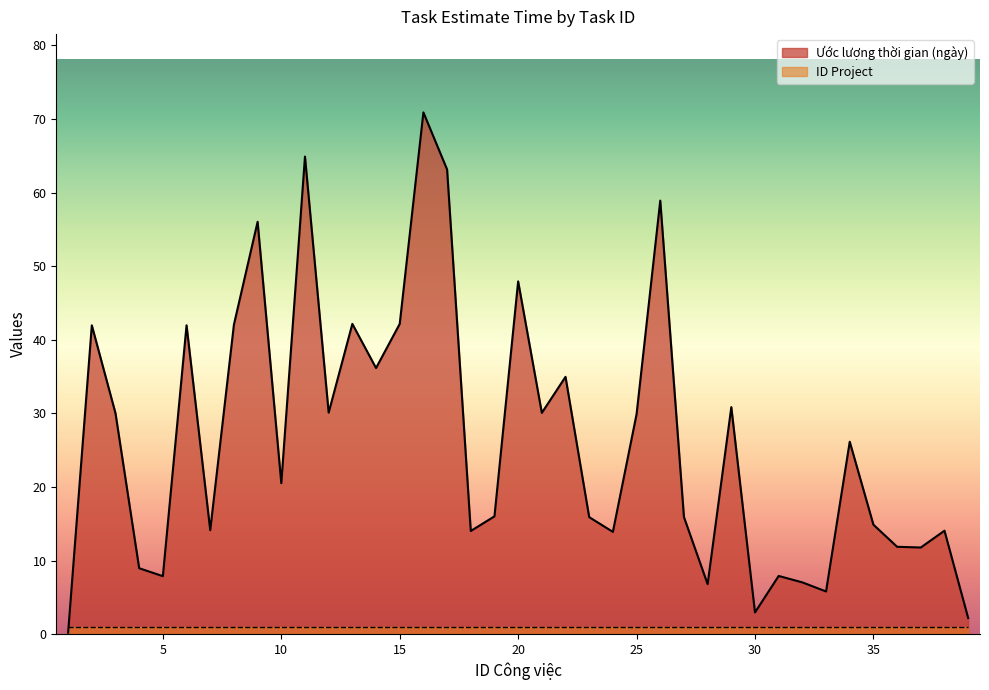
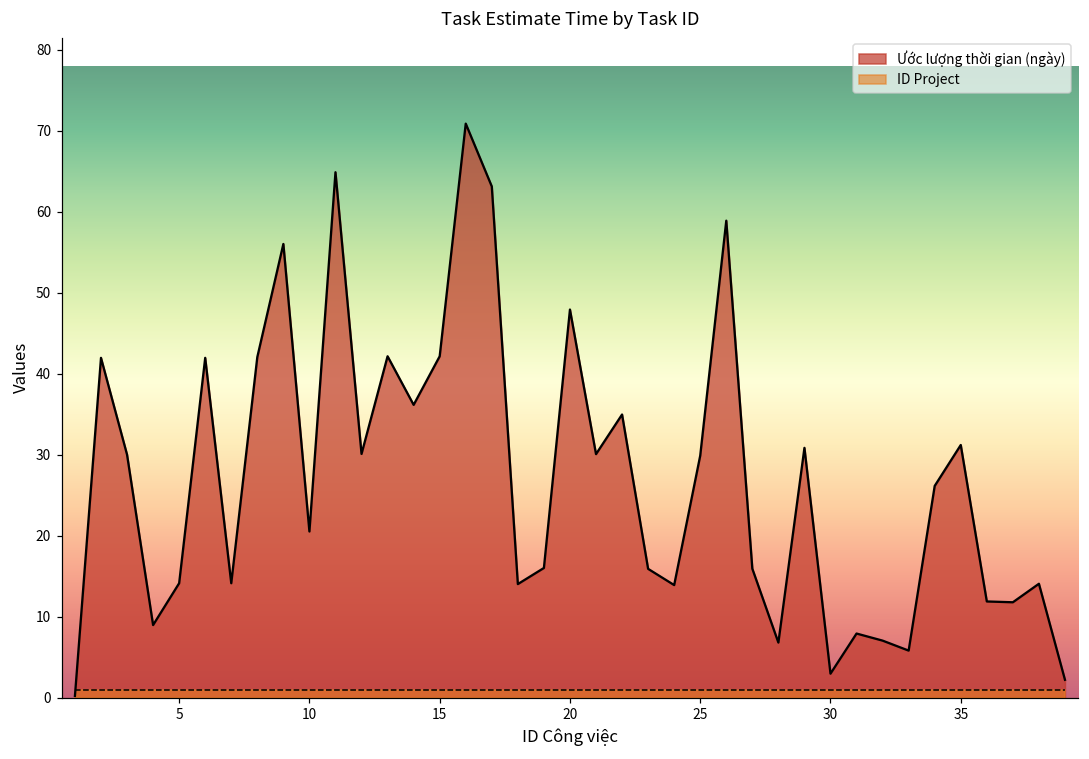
Ước lượng thời gian (ngày), 5: 8 -> 14
Ước lượng thời gian (ngày), 35: 15 -> 31
